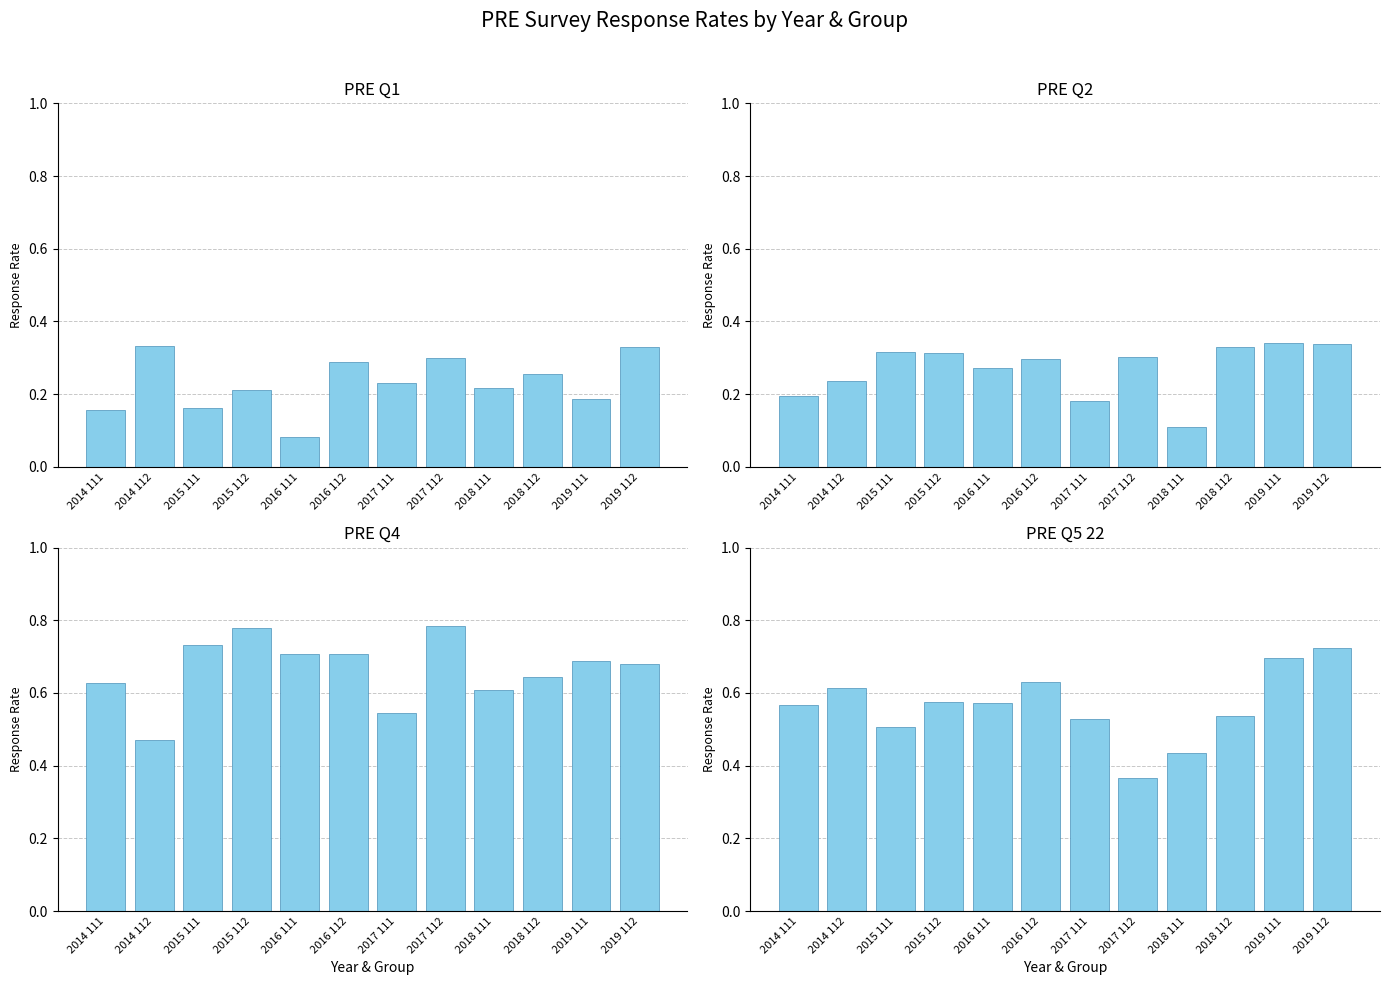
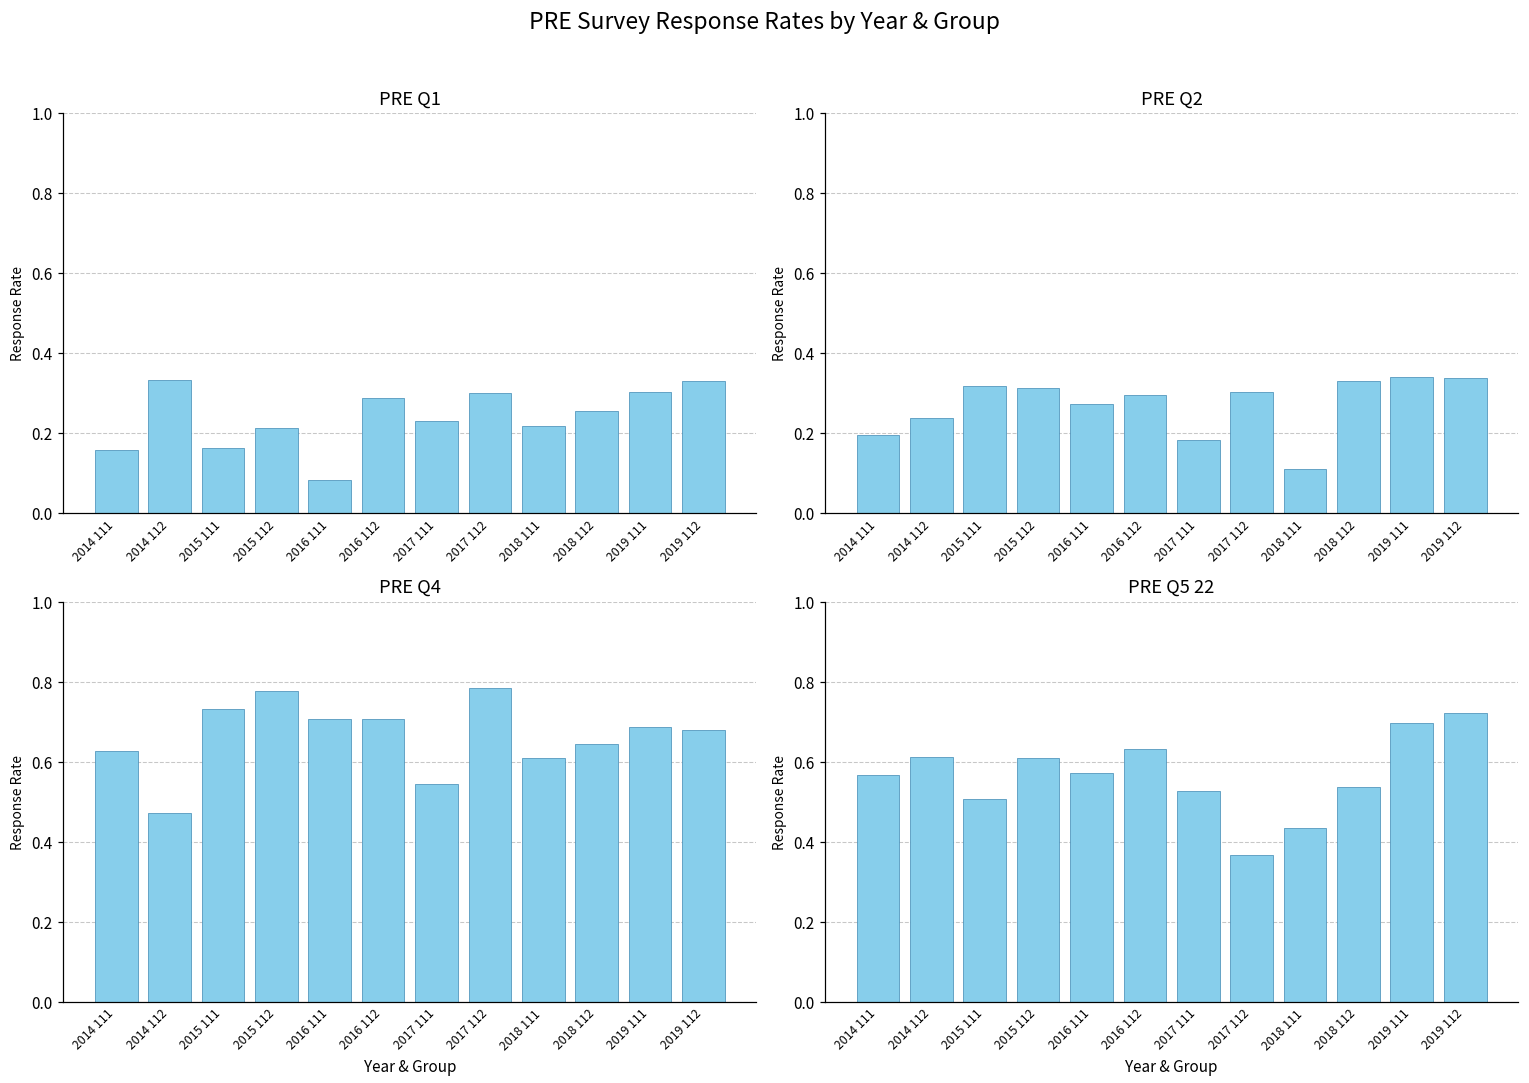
PRE Q1, 2019 111: 0.19 -> 0.30
PRE Q5 22, 2015 112: 0.58 -> 0.61
